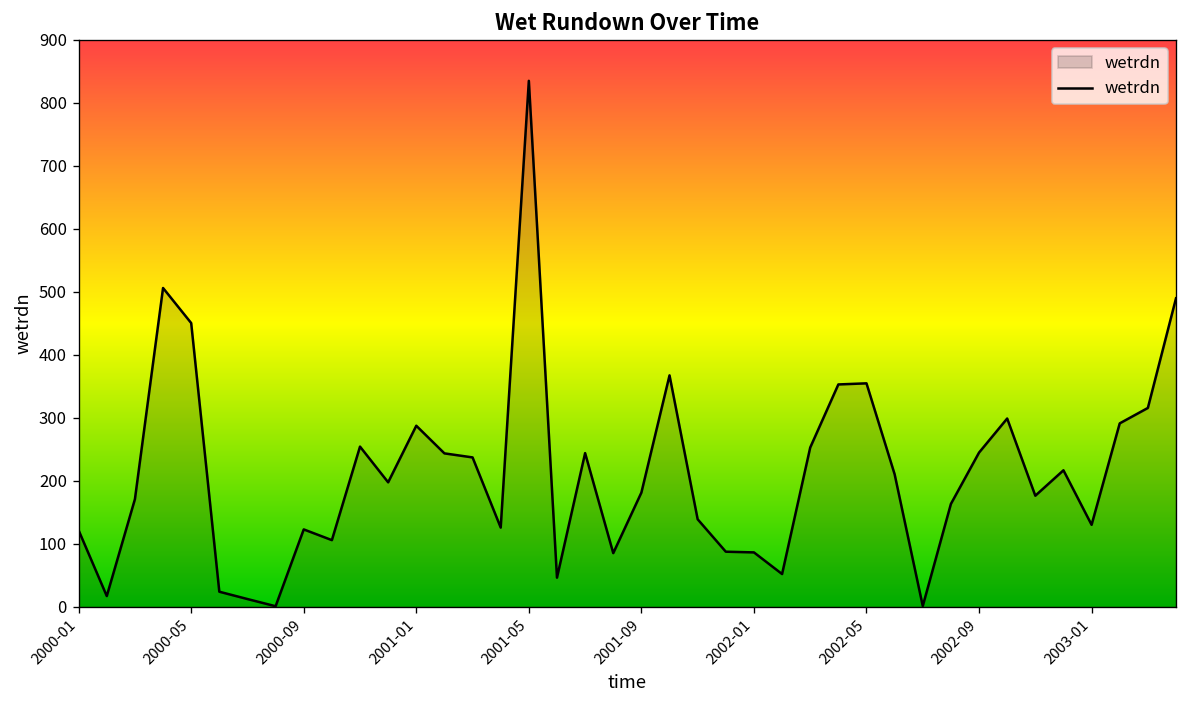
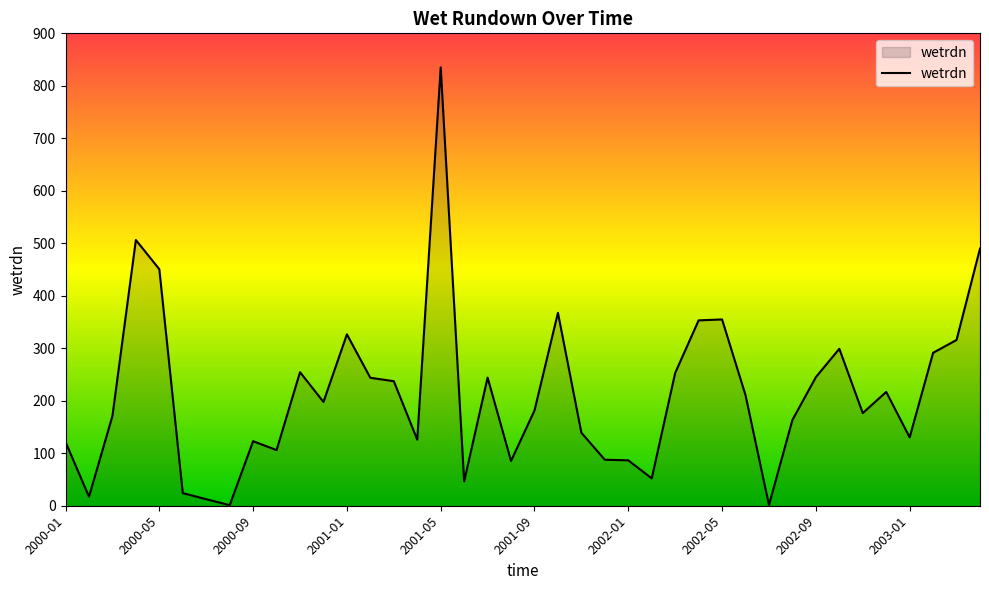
2001-01: 290 -> 330
